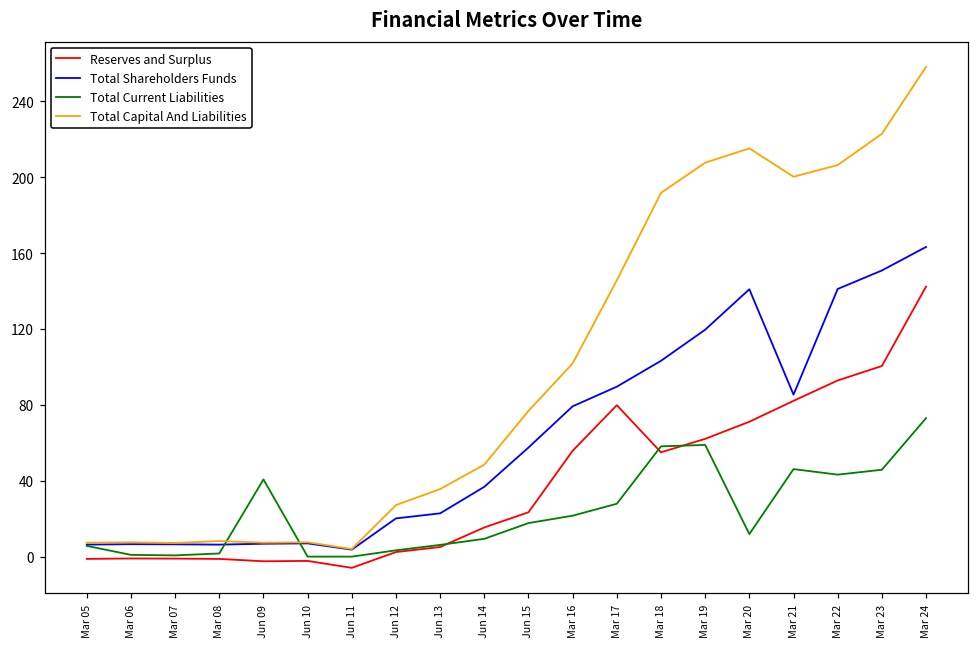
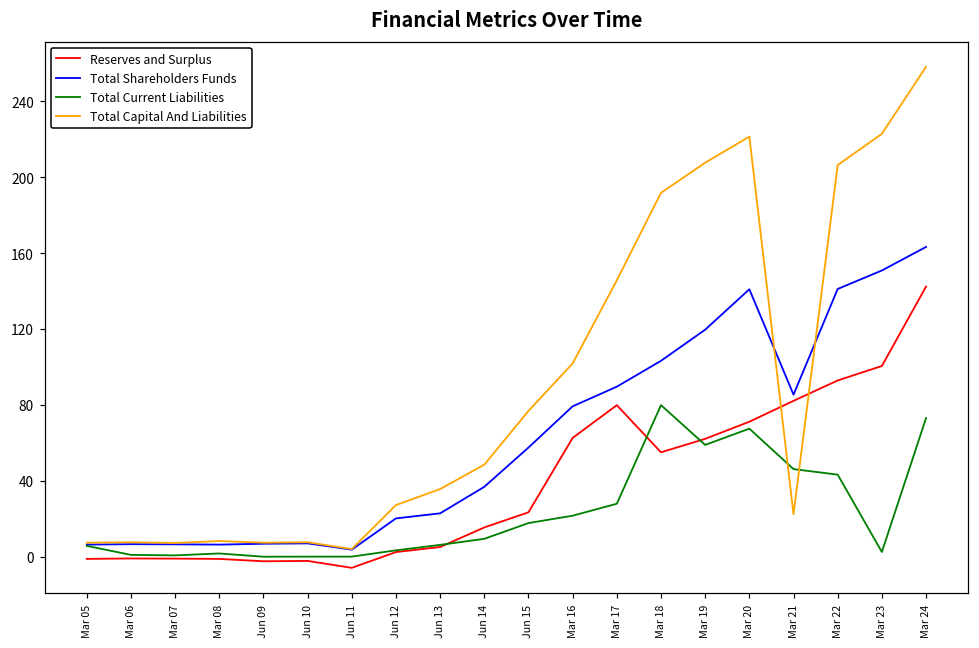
Total Current Liabilities, Jun 09: 41 -> 0
Reserves and Surplus, Mar 16: 56 -> 63
Total Current Liabilities, Mar 18: 58 -> 80
Total Current Liabilities, Mar 20: 12 -> 67
Total Capital And Liabilities, Mar 20: 215 -> 221
Total Capital And Liabilities, Mar 21: 200 -> 22
Total Current Liabilities, Mar 23: 46 -> 3
